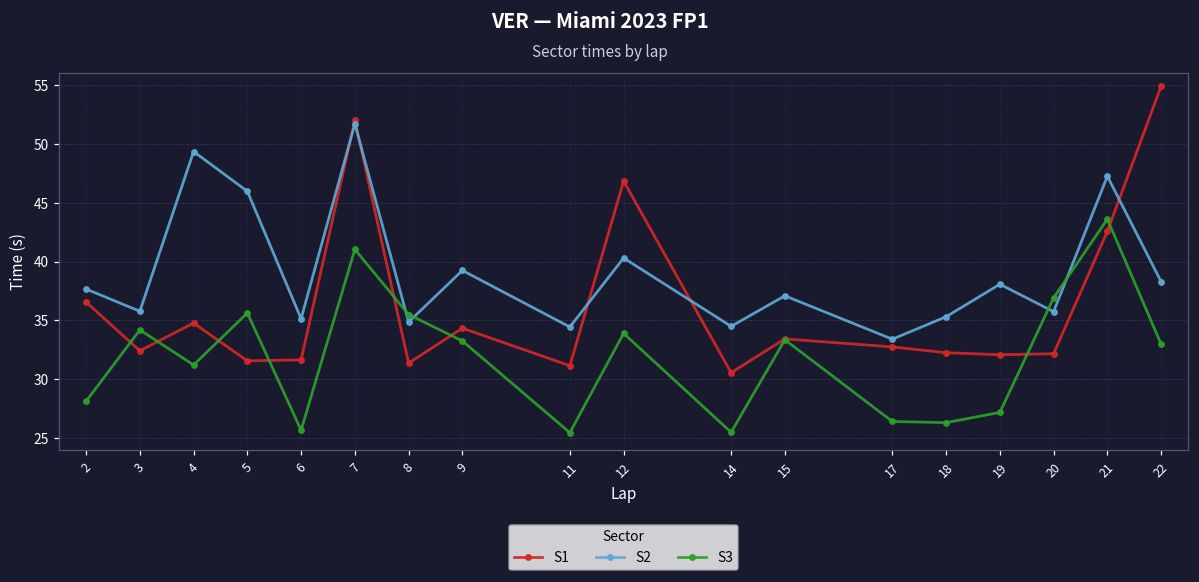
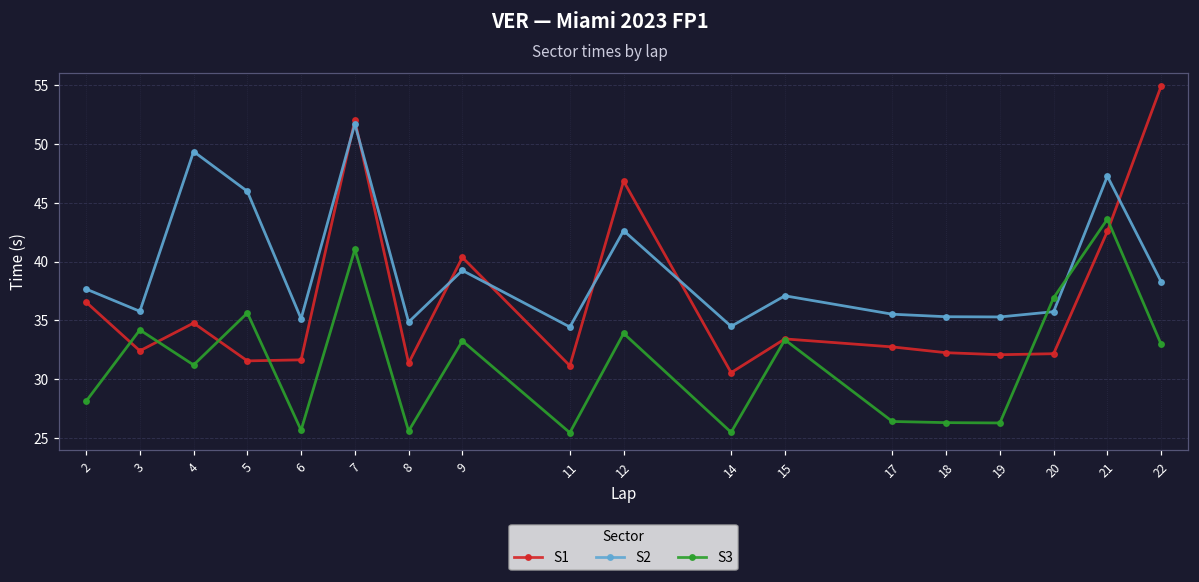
S3, 8: 35.5 -> 25.6
S1, 9: 34.3 -> 40.4
S2, 12: 40.3 -> 42.6
S2, 17: 33.4 -> 35.5
S2, 19: 38.1 -> 35.3
S3, 19: 27.2 -> 26.3
